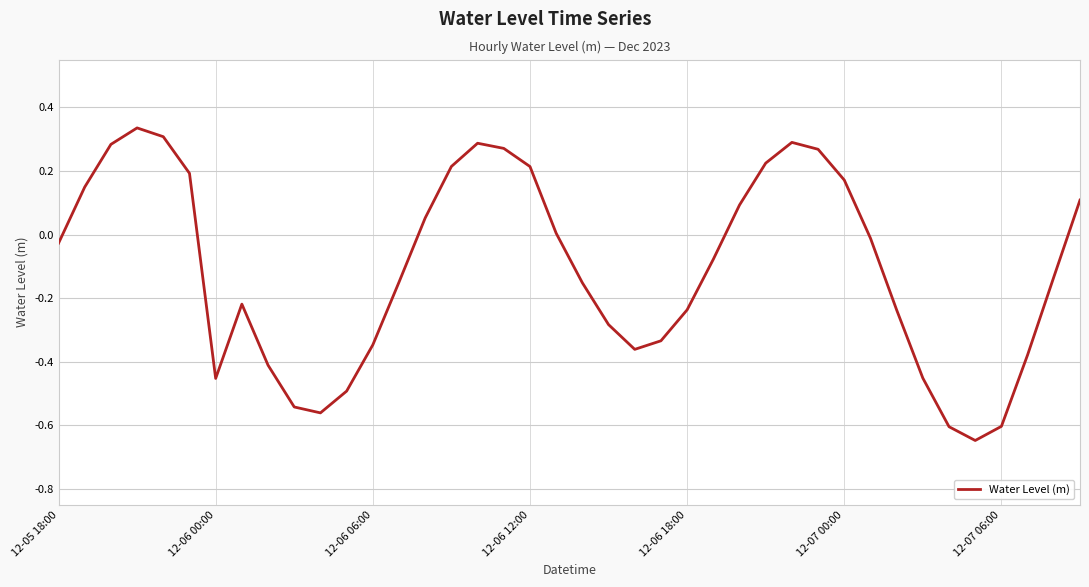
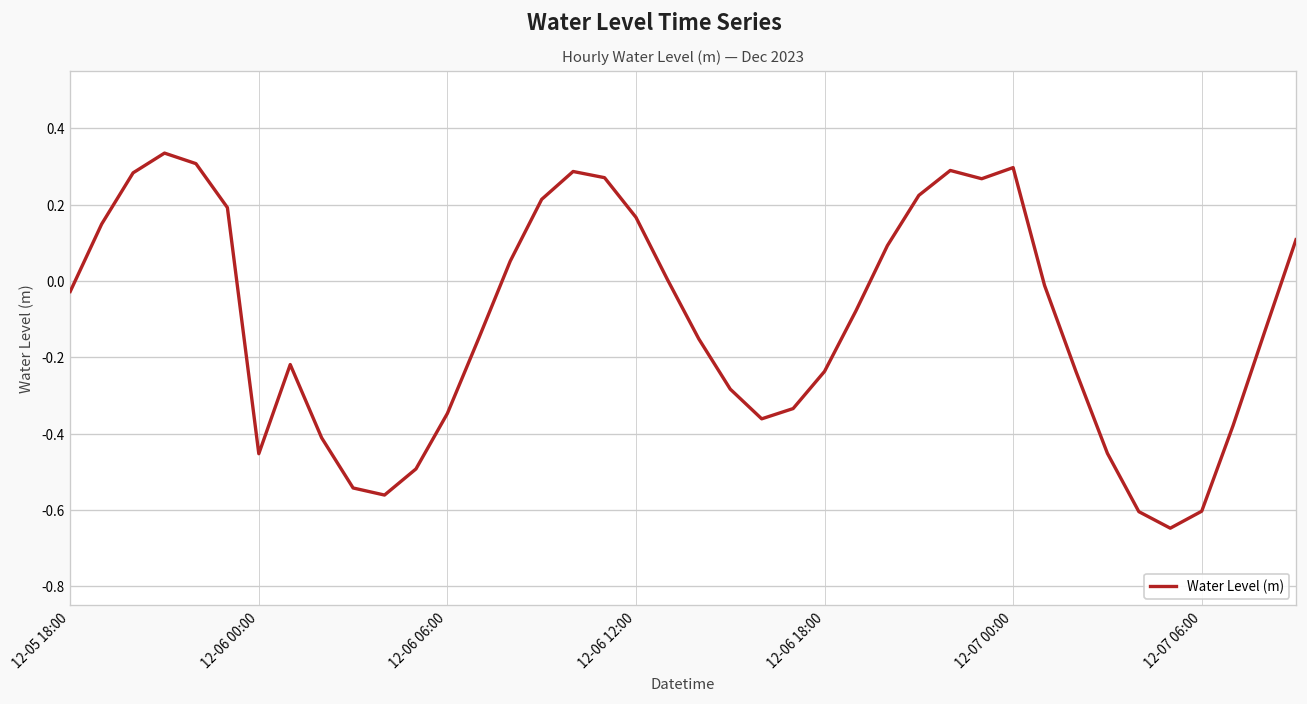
12-06 12:00: 0.21 -> 0.17
12-07 00:00: 0.17 -> 0.30
